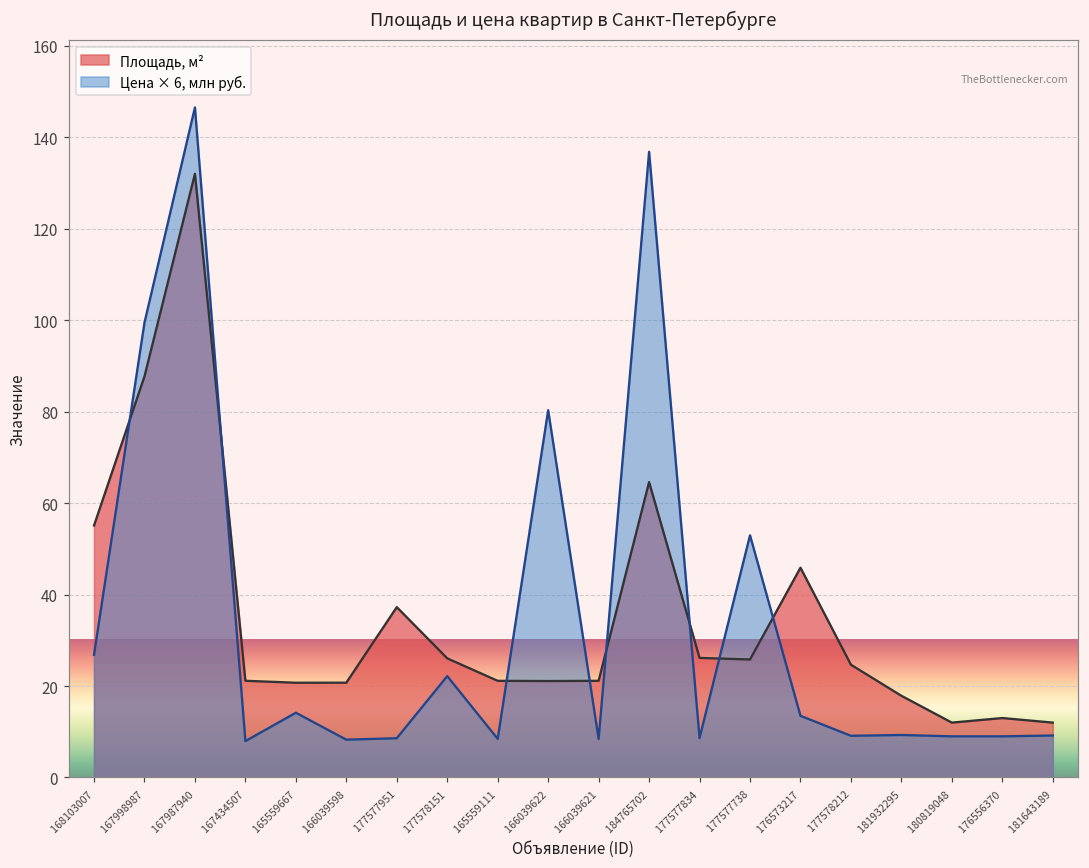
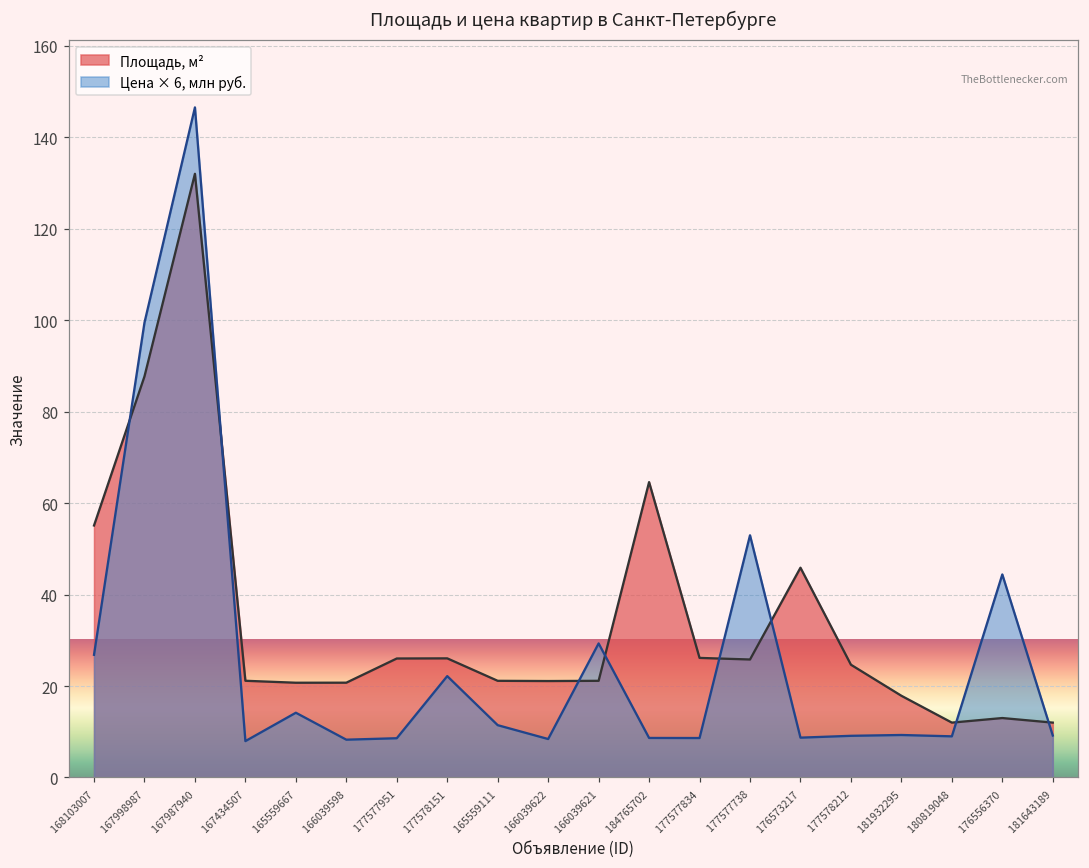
Площадь, м², 177577951: 37 -> 26
Цена × 6, млн руб., 165559111: 8 -> 11
Цена × 6, млн руб., 166039622: 80 -> 8
Цена × 6, млн руб., 166039621: 8 -> 29
Цена × 6, млн руб., 184765702: 137 -> 9
Цена × 6, млн руб., 176573217: 13 -> 9
Цена × 6, млн руб., 176556370: 9 -> 44
